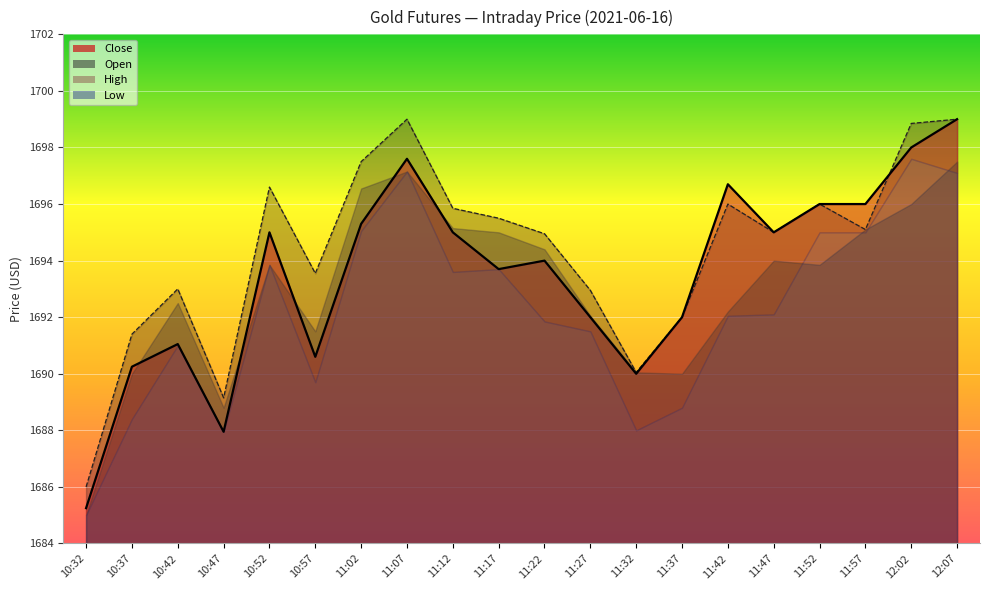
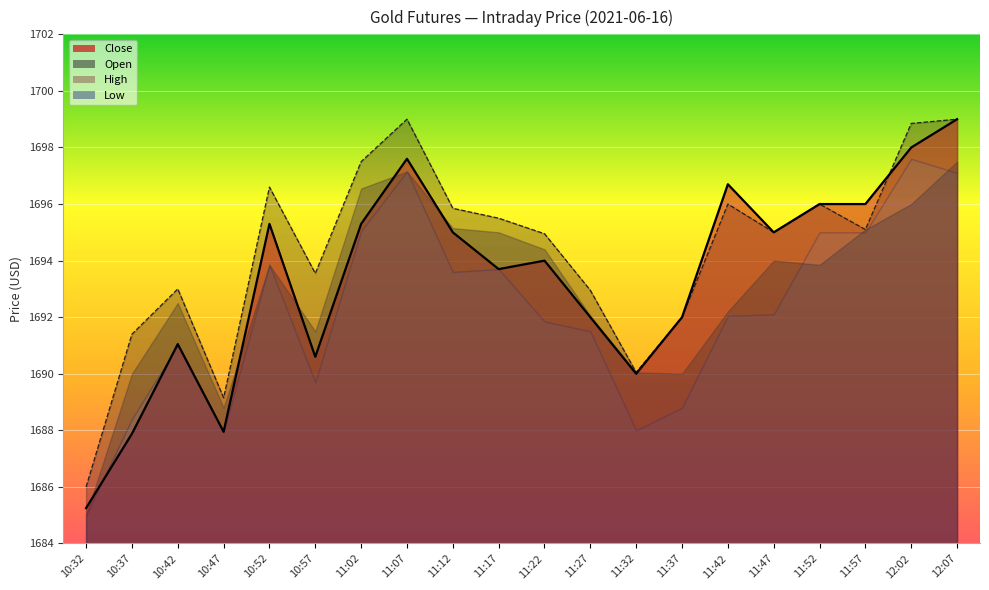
Close, 10:37: 1690.3 -> 1687.9
Close, 10:52: 1695.0 -> 1695.3
